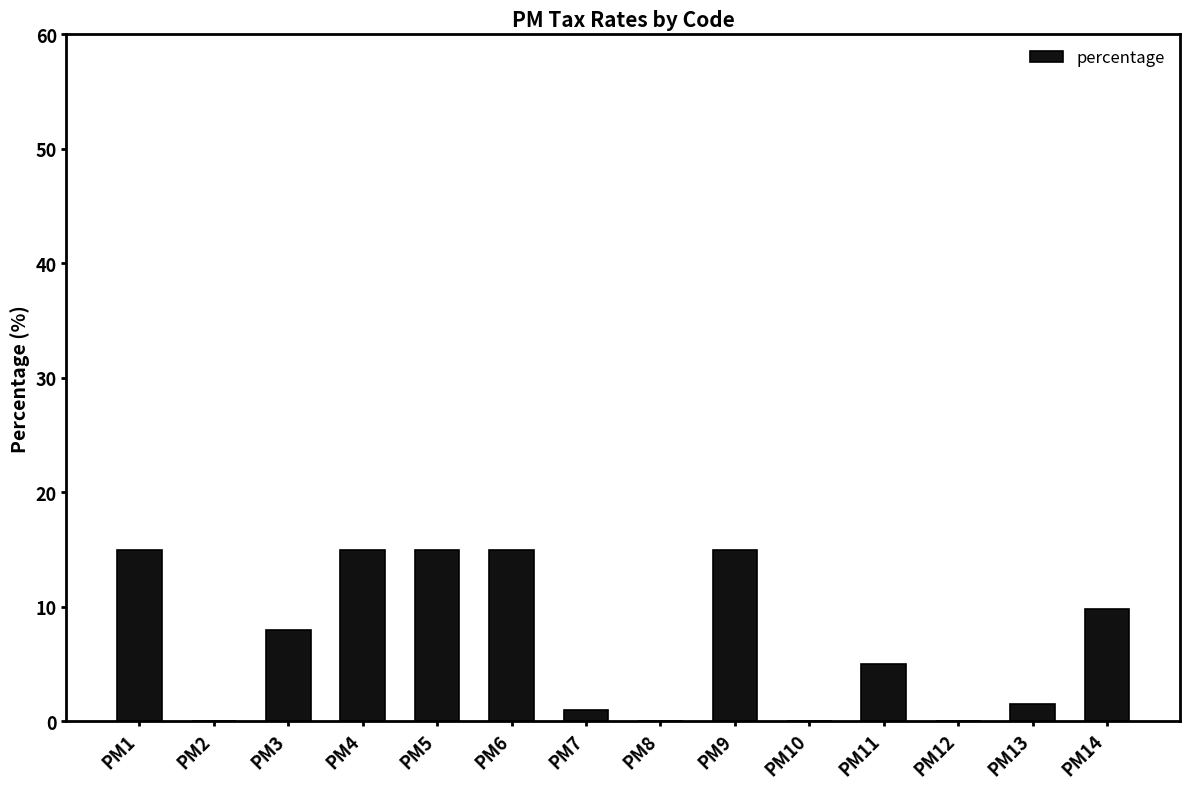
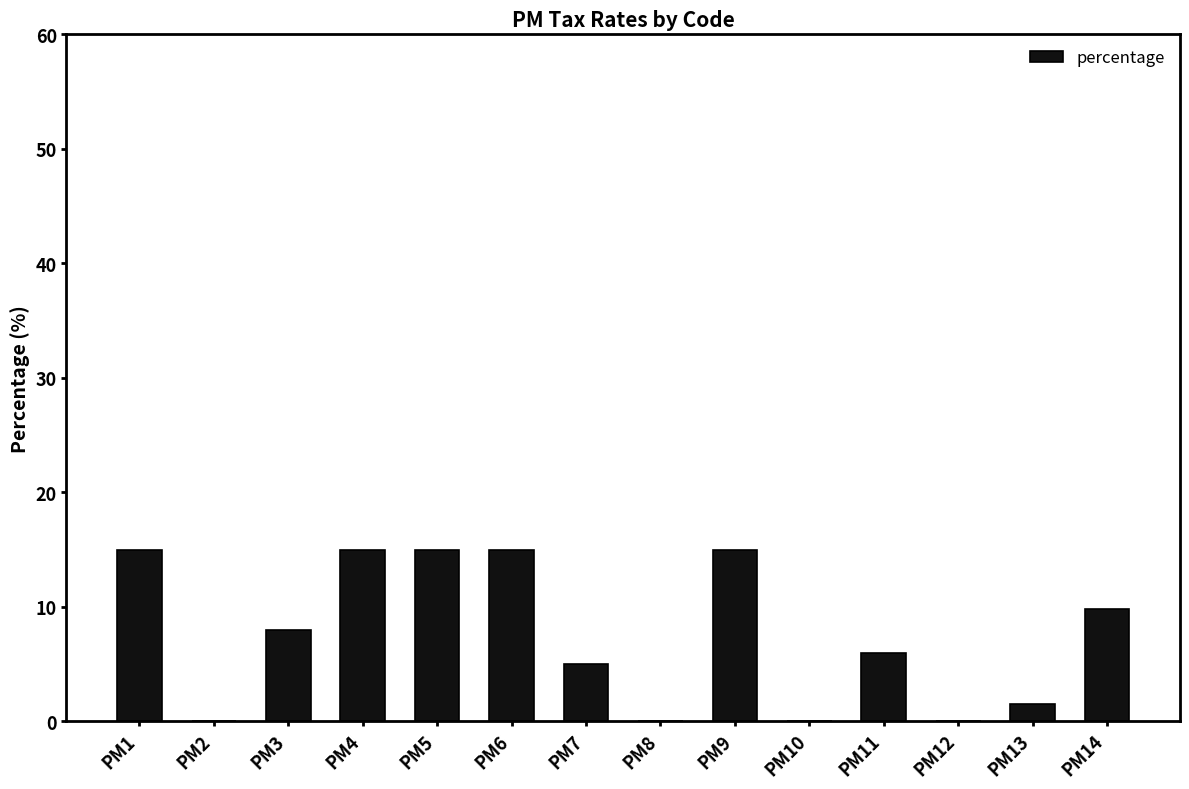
PM7: 1 -> 5
PM11: 5 -> 6
